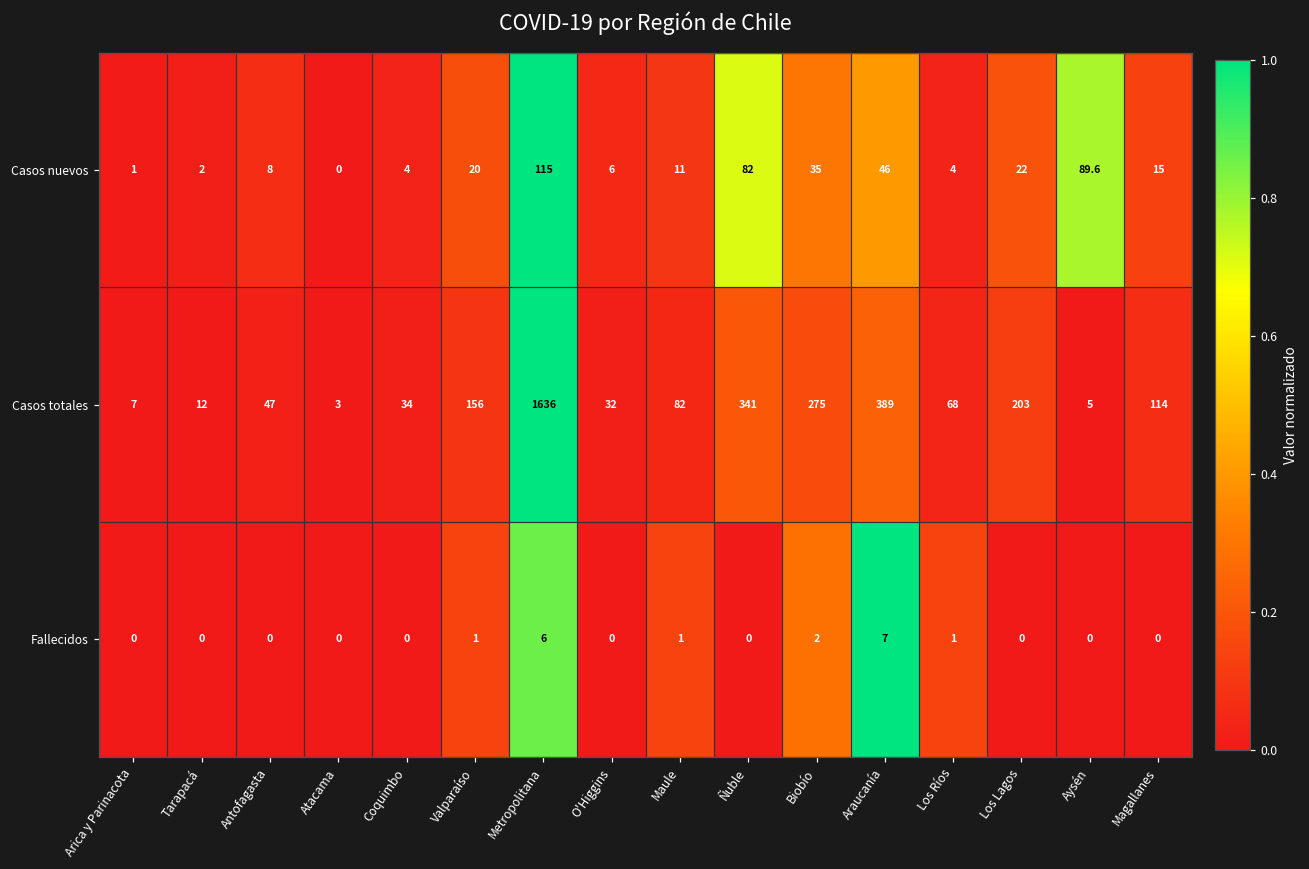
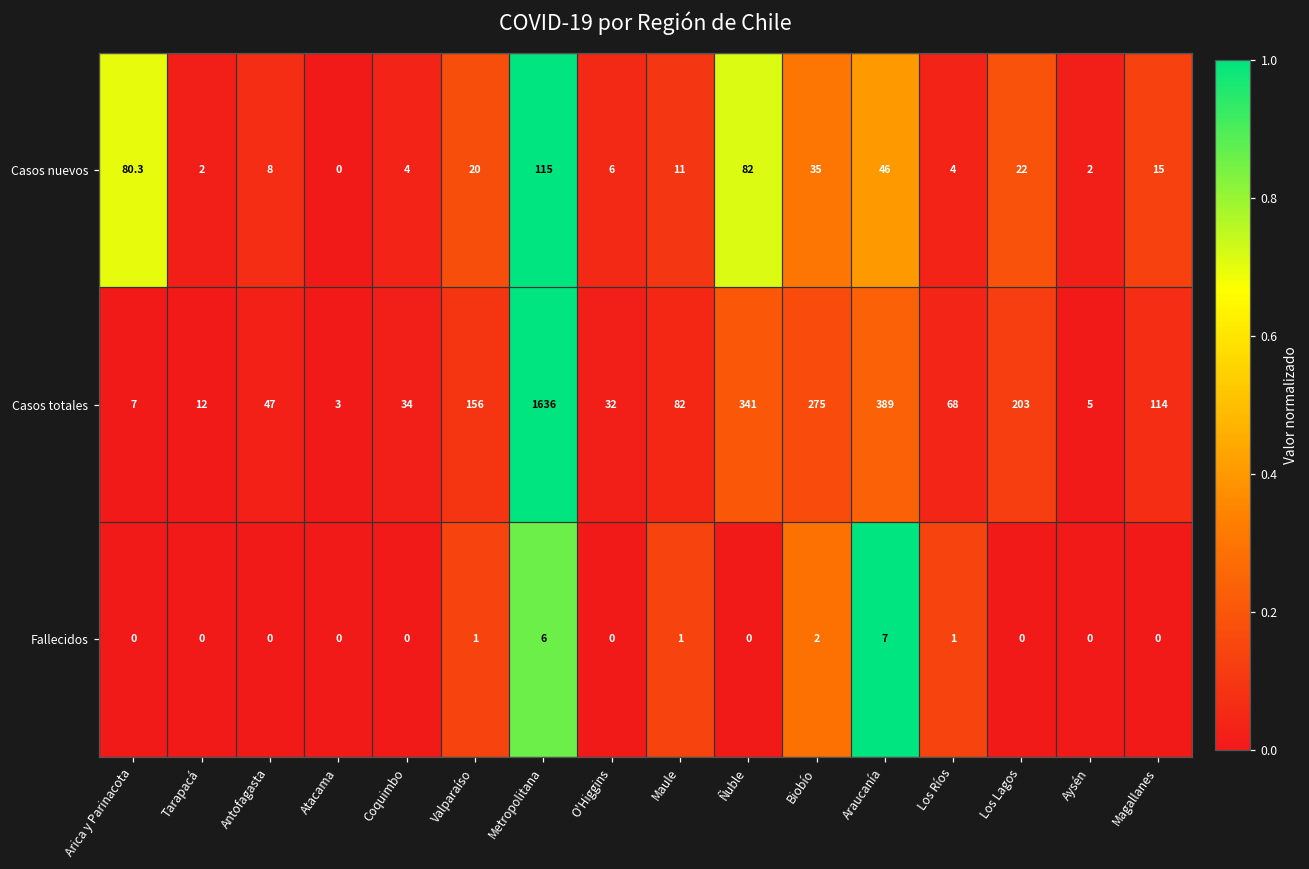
Casos nuevos, Arica y Parinacota: 1 -> 80.3
Casos nuevos, Aysén: 89.6 -> 2
